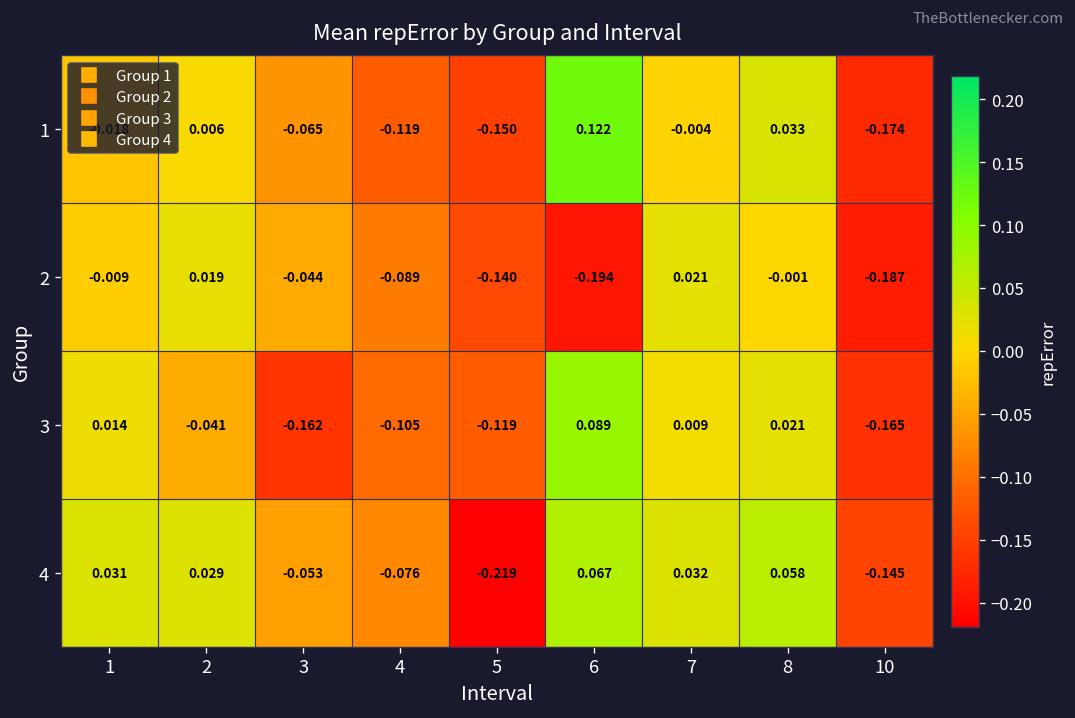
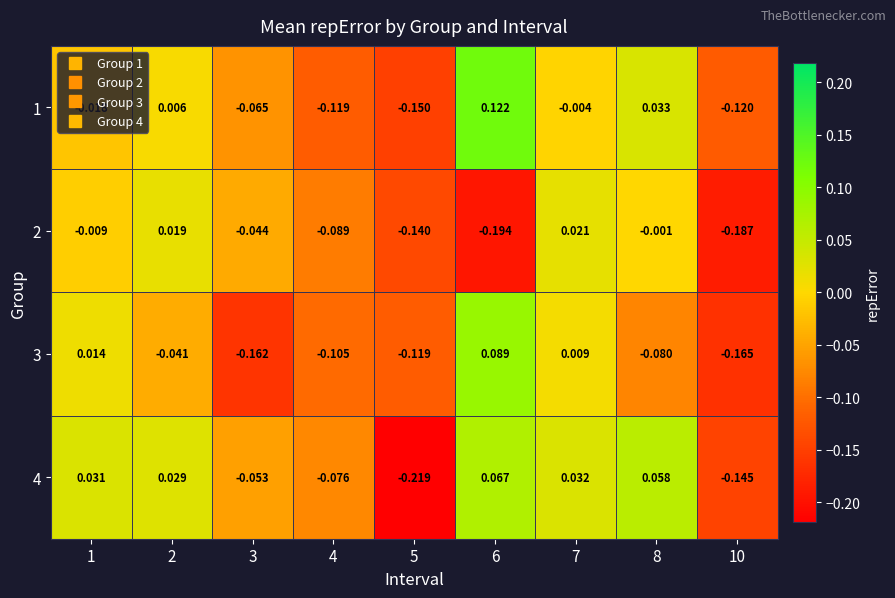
1, 10: -0.174 -> -0.120
3, 8: 0.021 -> -0.080
